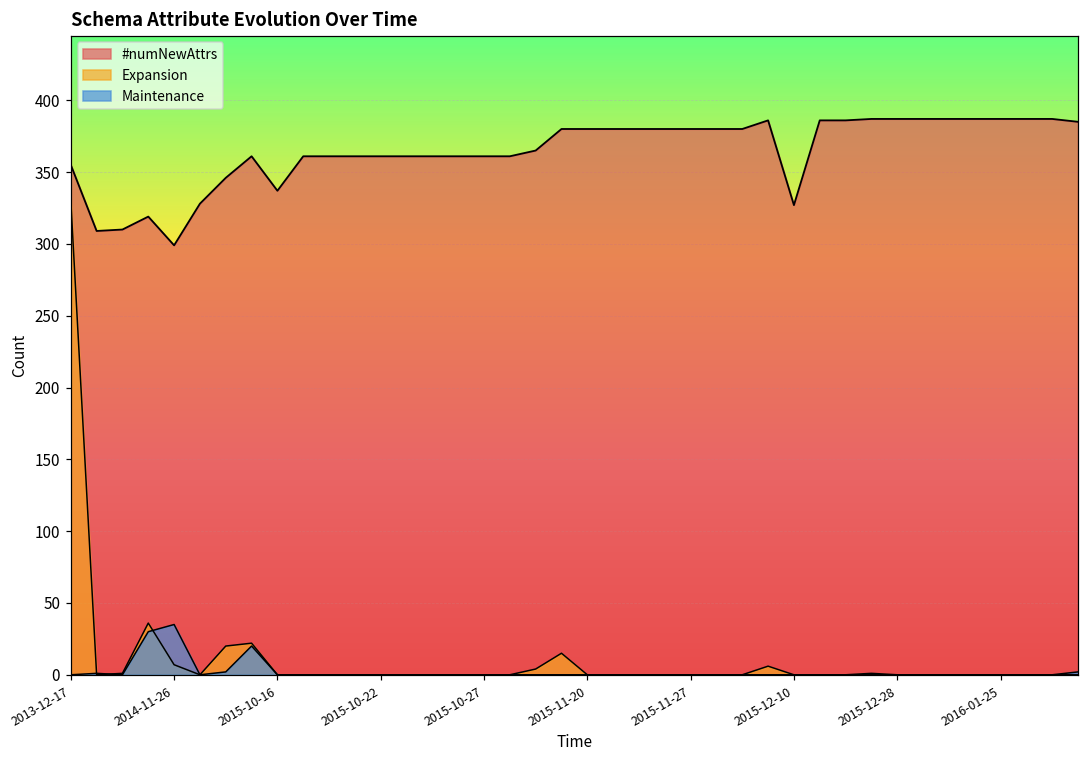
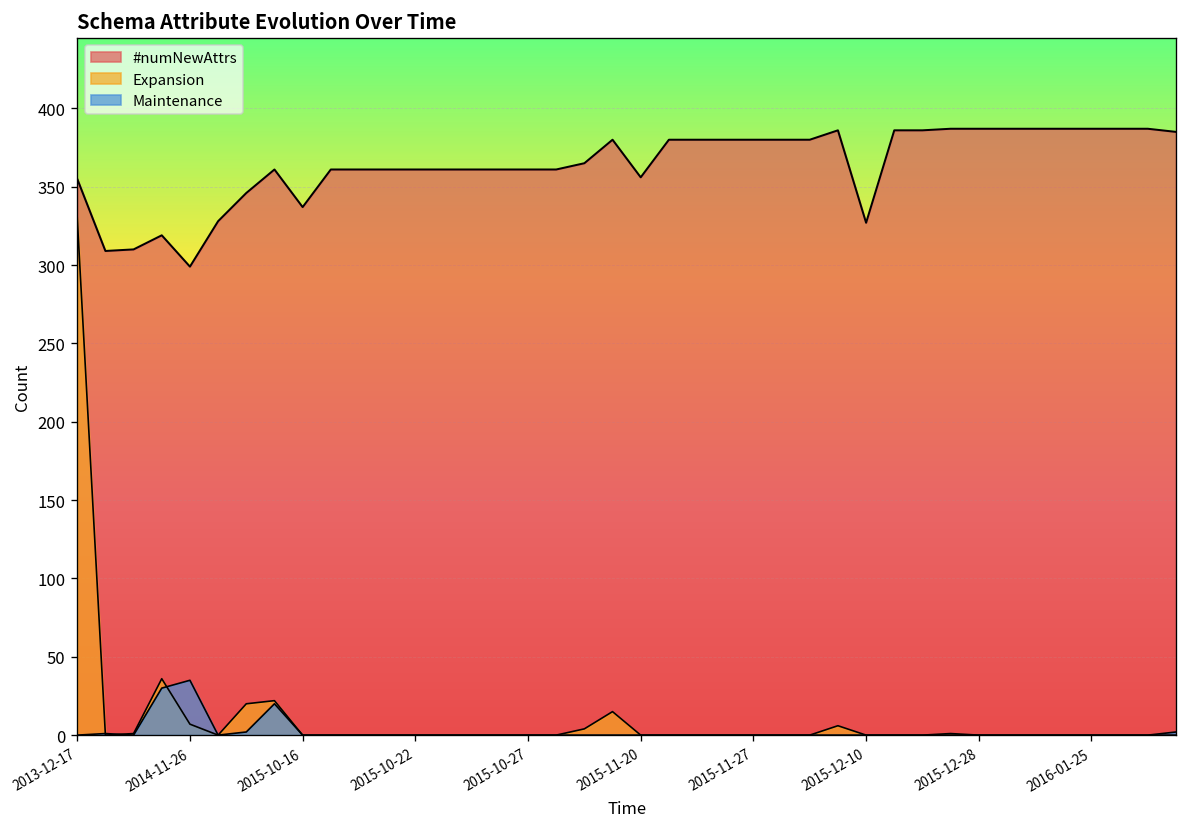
#numNewAttrs, 2015-11-20: 380 -> 356
